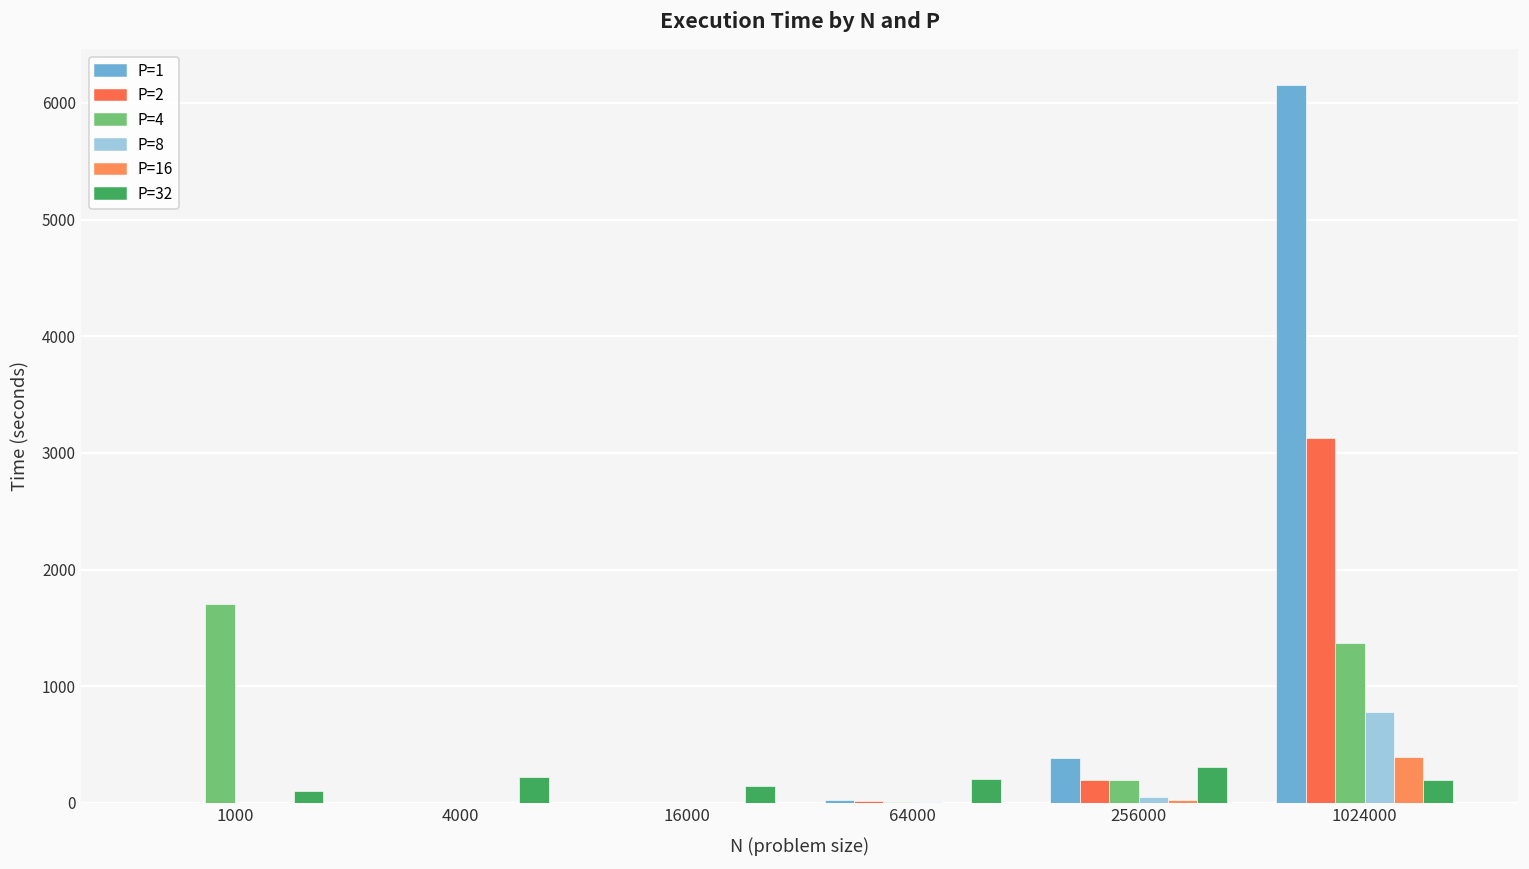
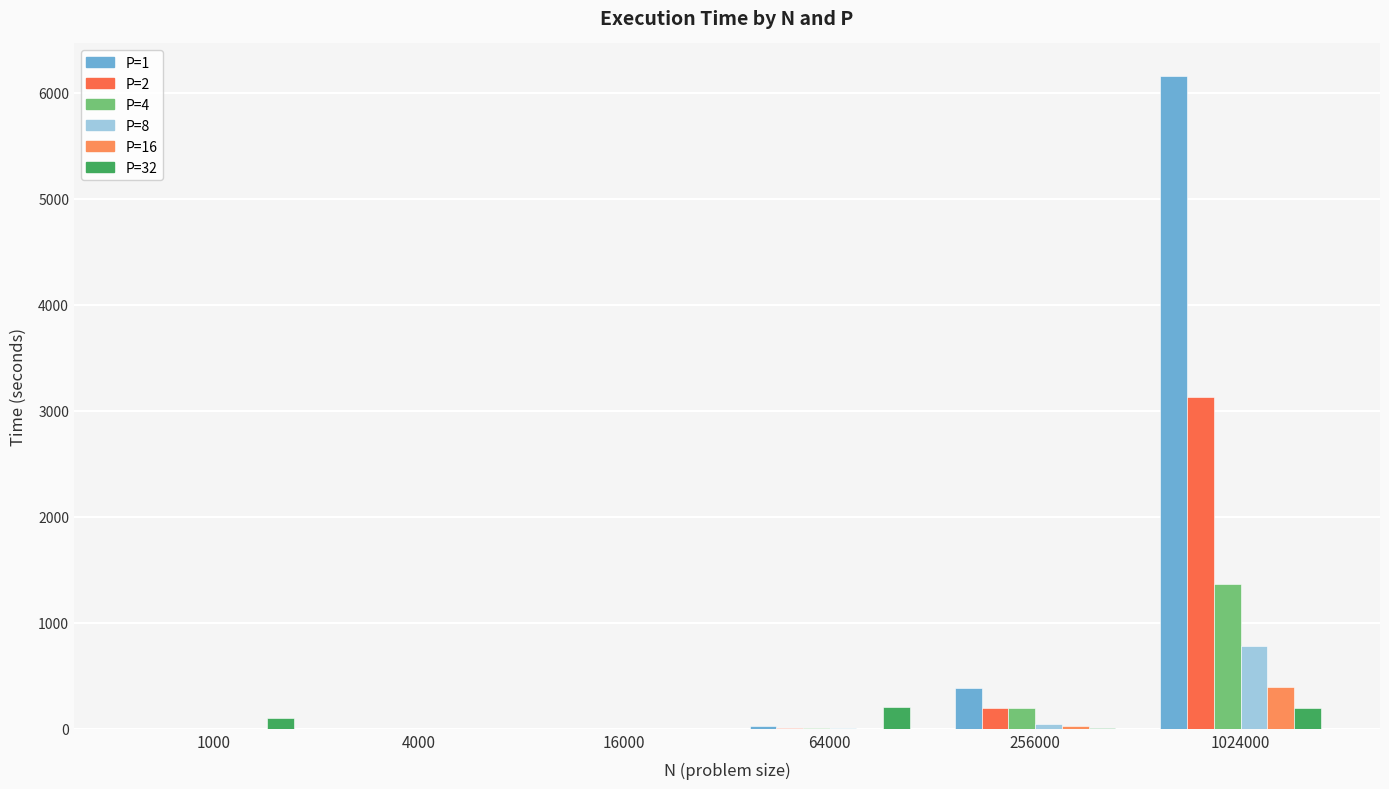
P=4, 1000: 1710 -> 0
P=32, 4000: 220 -> 0
P=32, 16000: 140 -> 0
P=32, 256000: 310 -> 10
